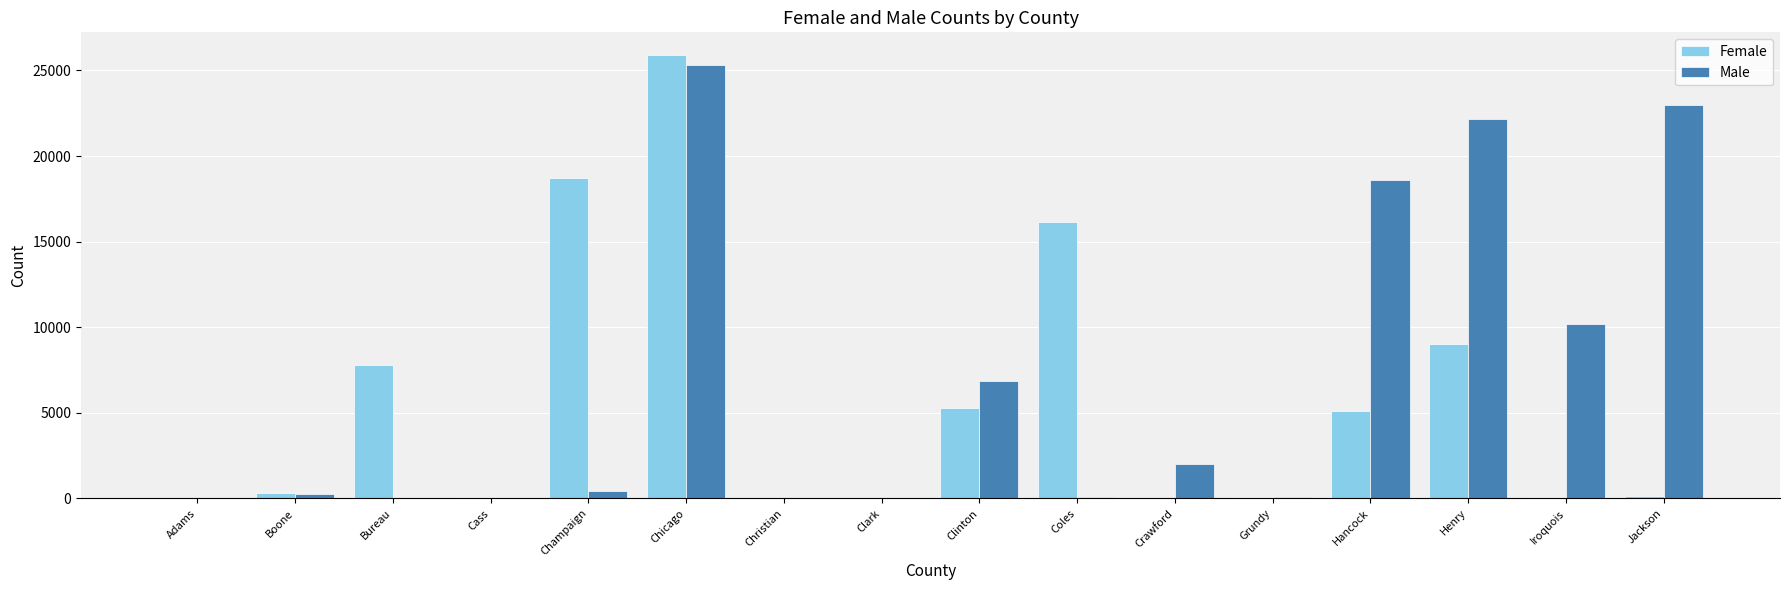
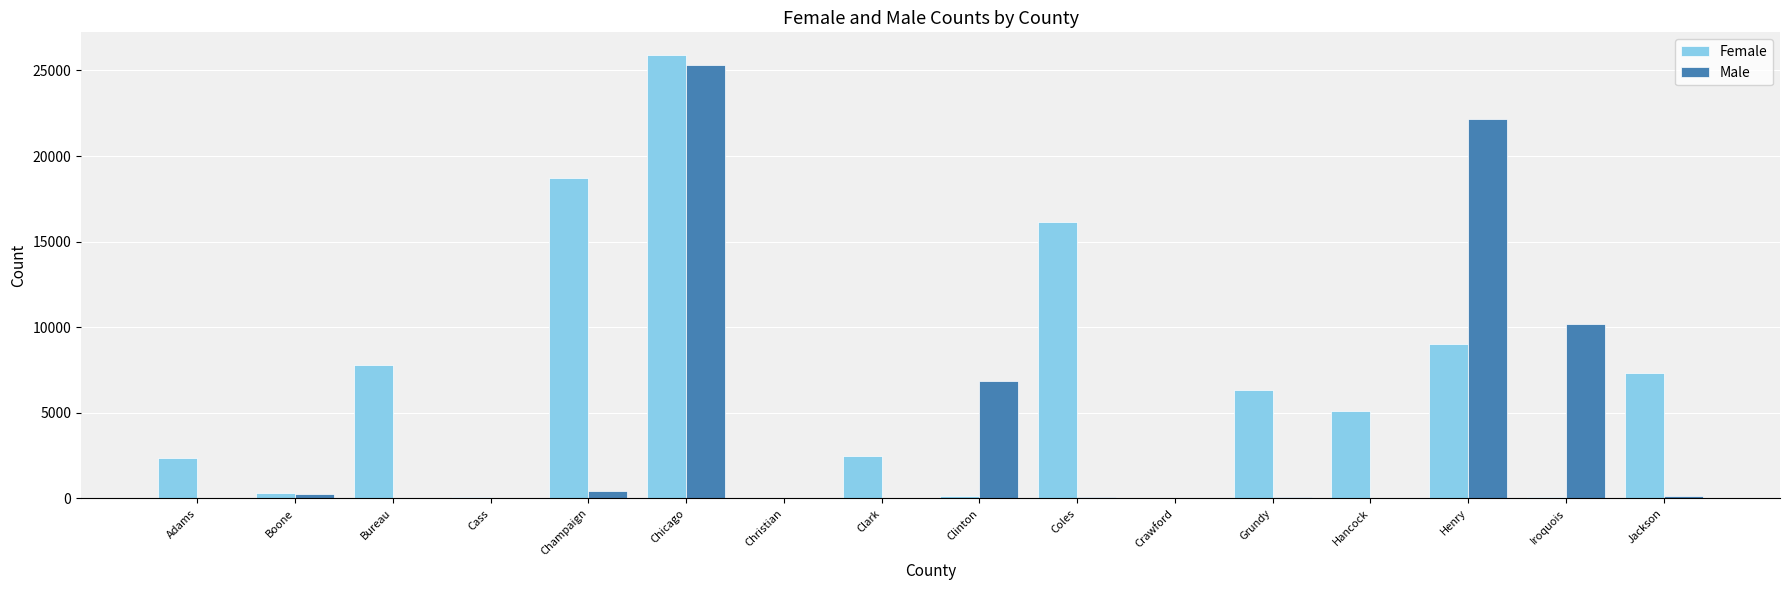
Female, Adams: 0 -> 2300
Female, Clark: 0 -> 2500
Female, Clinton: 5300 -> 100
Male, Crawford: 2000 -> 0
Female, Grundy: 100 -> 6300
Male, Hancock: 18600 -> 0
Female, Jackson: 200 -> 7300
Male, Jackson: 23000 -> 200
